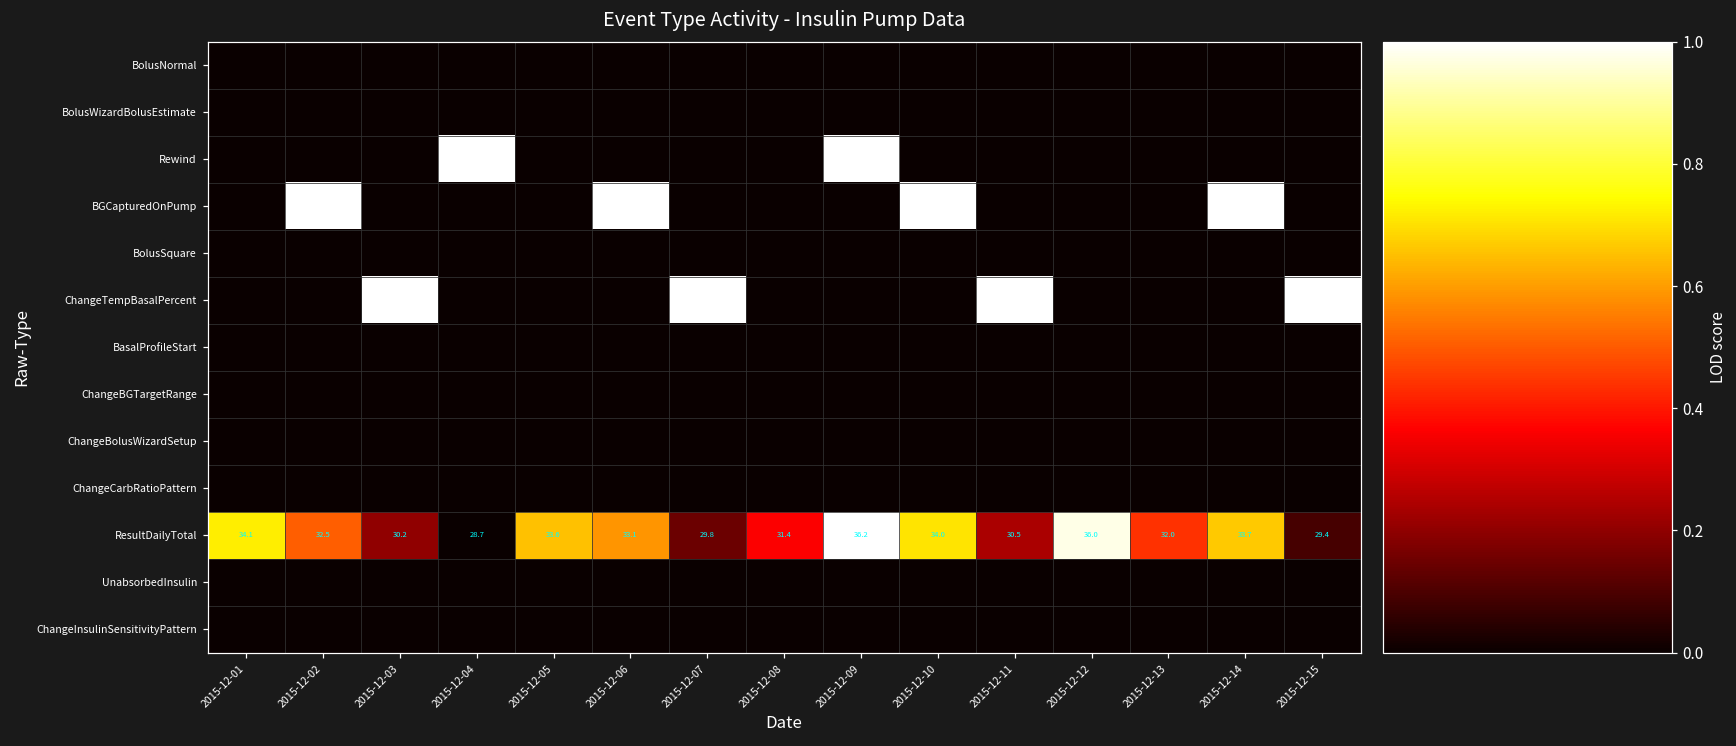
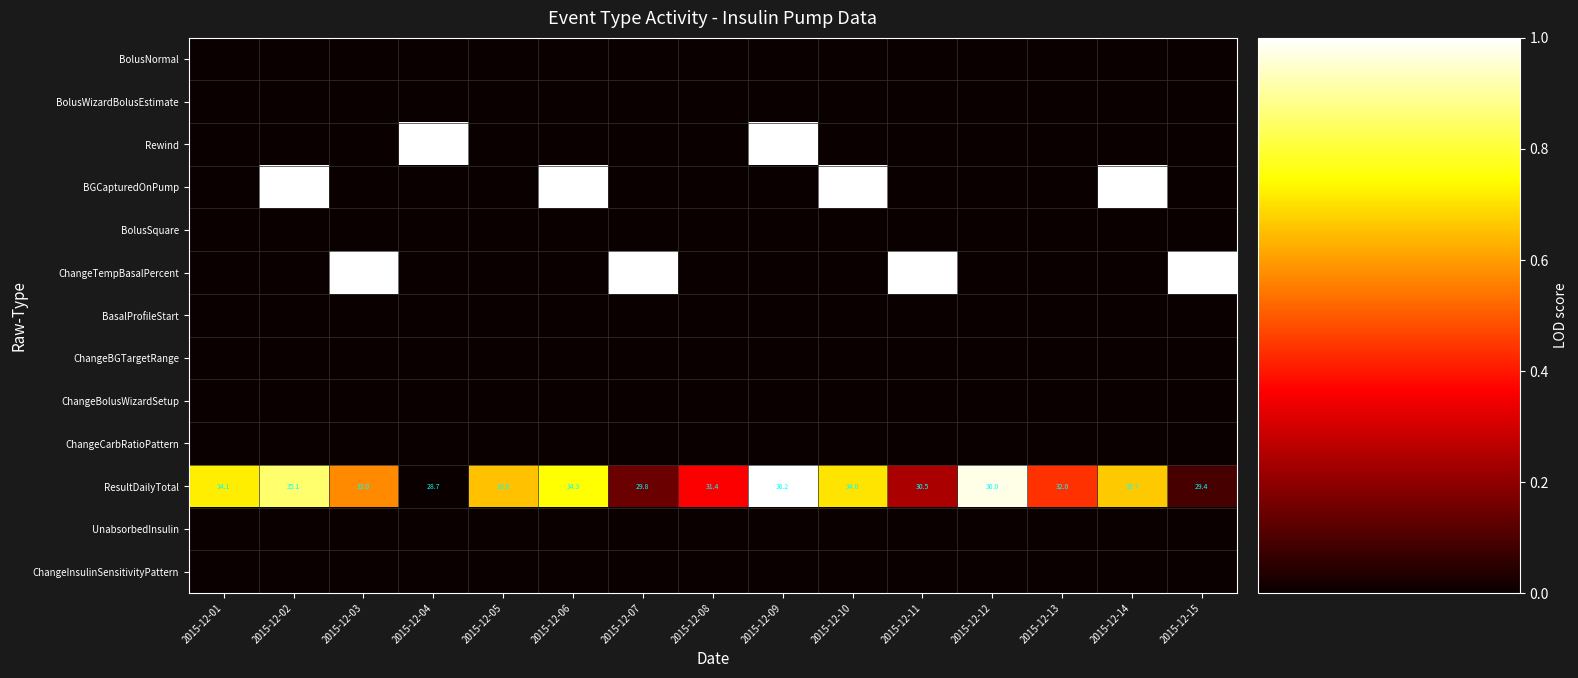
ResultDailyTotal, 2015-12-02: 32.5 -> 35.1
ResultDailyTotal, 2015-12-03: 30.2 -> 33.0
ResultDailyTotal, 2015-12-06: 33.1 -> 34.3
